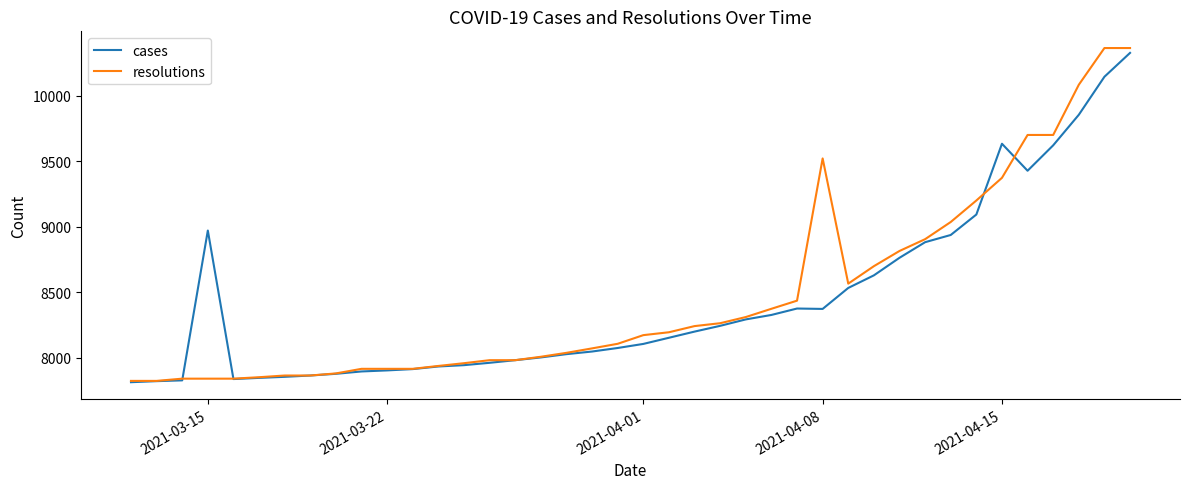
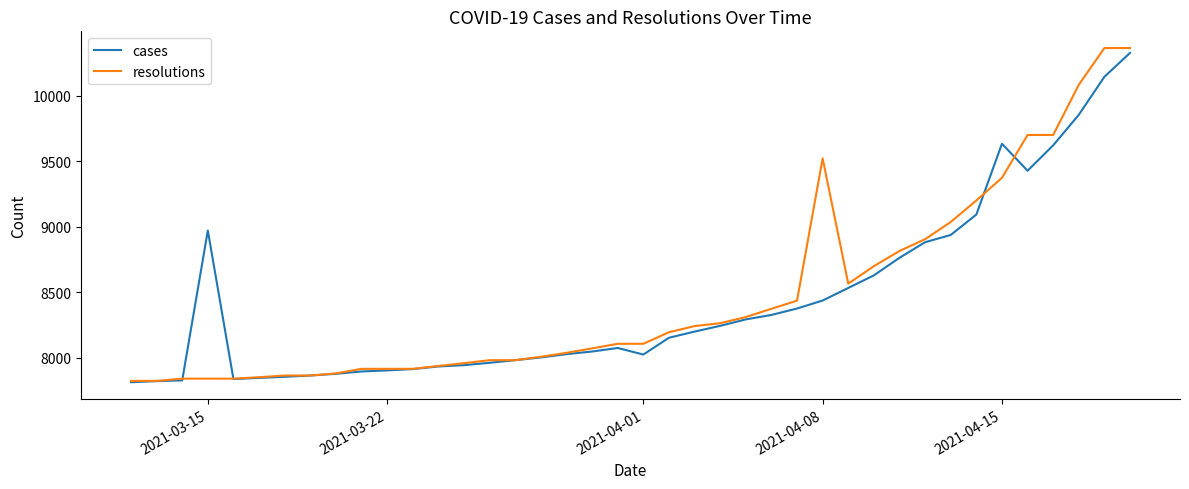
cases, 2021-04-01: 8110 -> 8030
resolutions, 2021-04-01: 8170 -> 8110
cases, 2021-04-08: 8370 -> 8440
